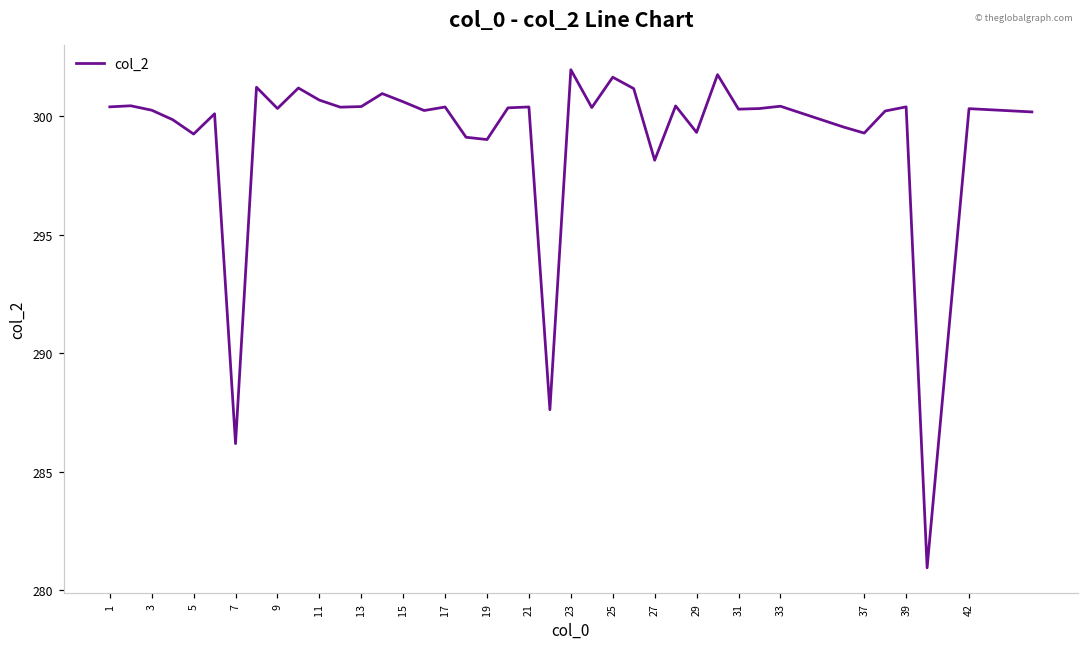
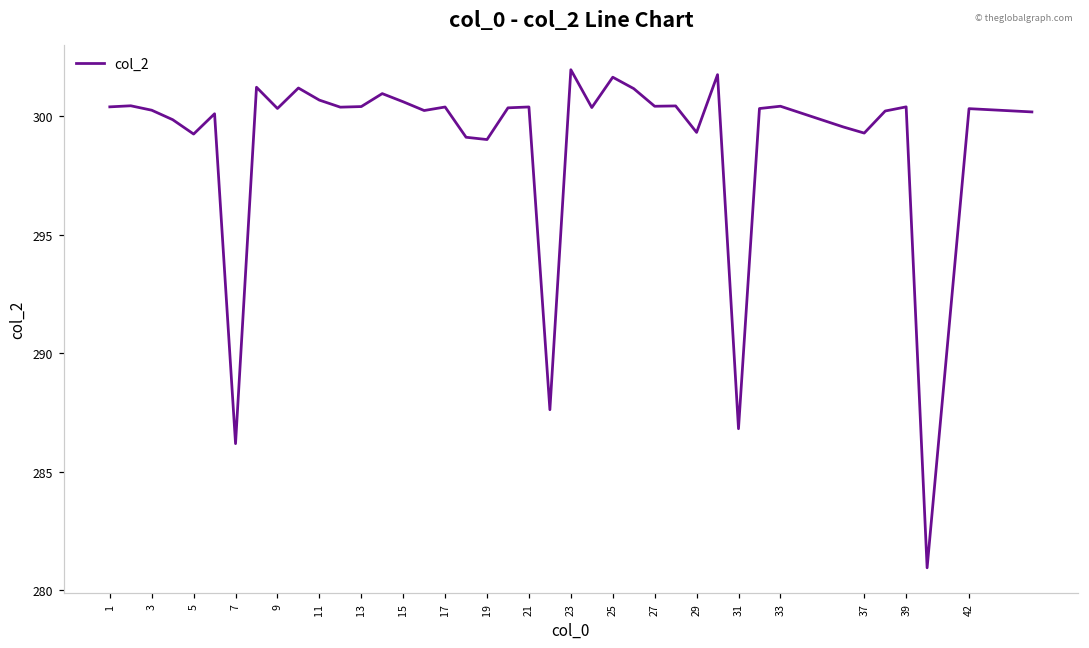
27: 298.1 -> 300.4
31: 300.3 -> 286.8
